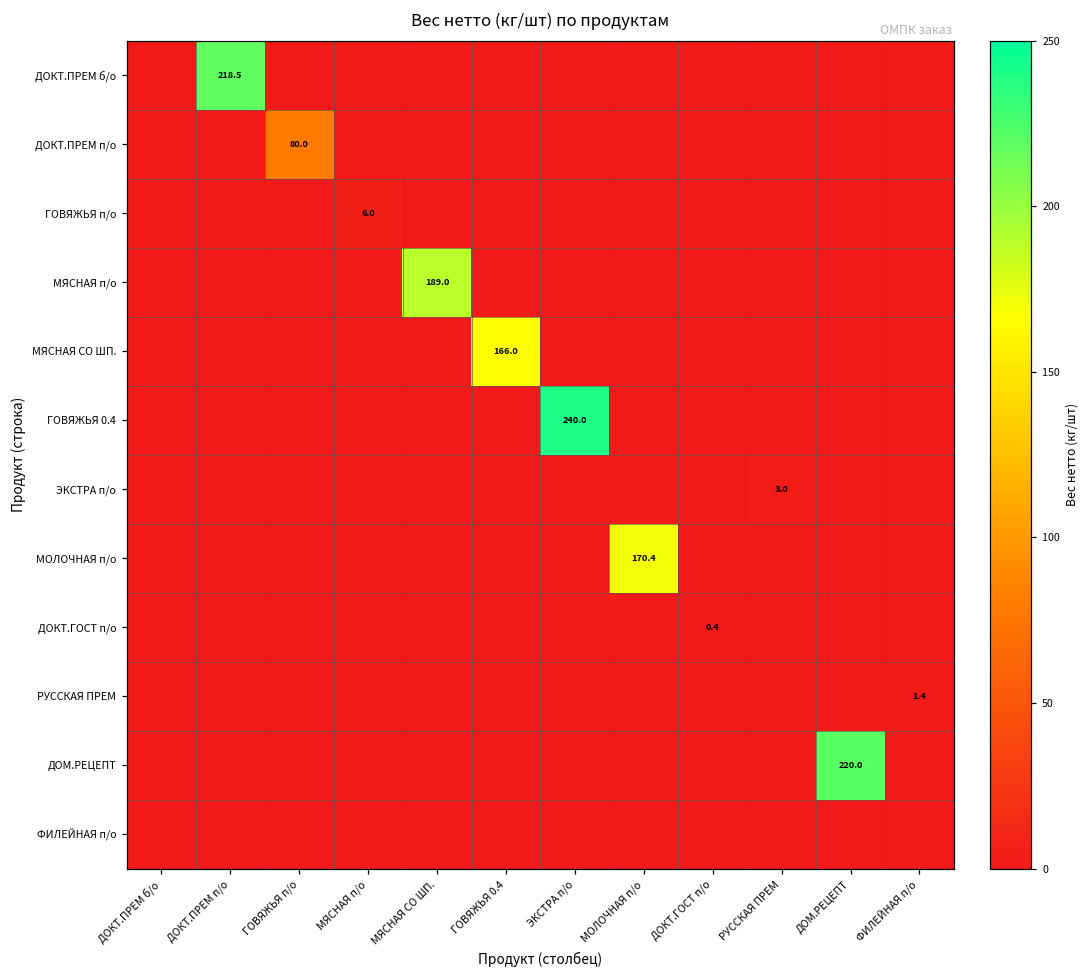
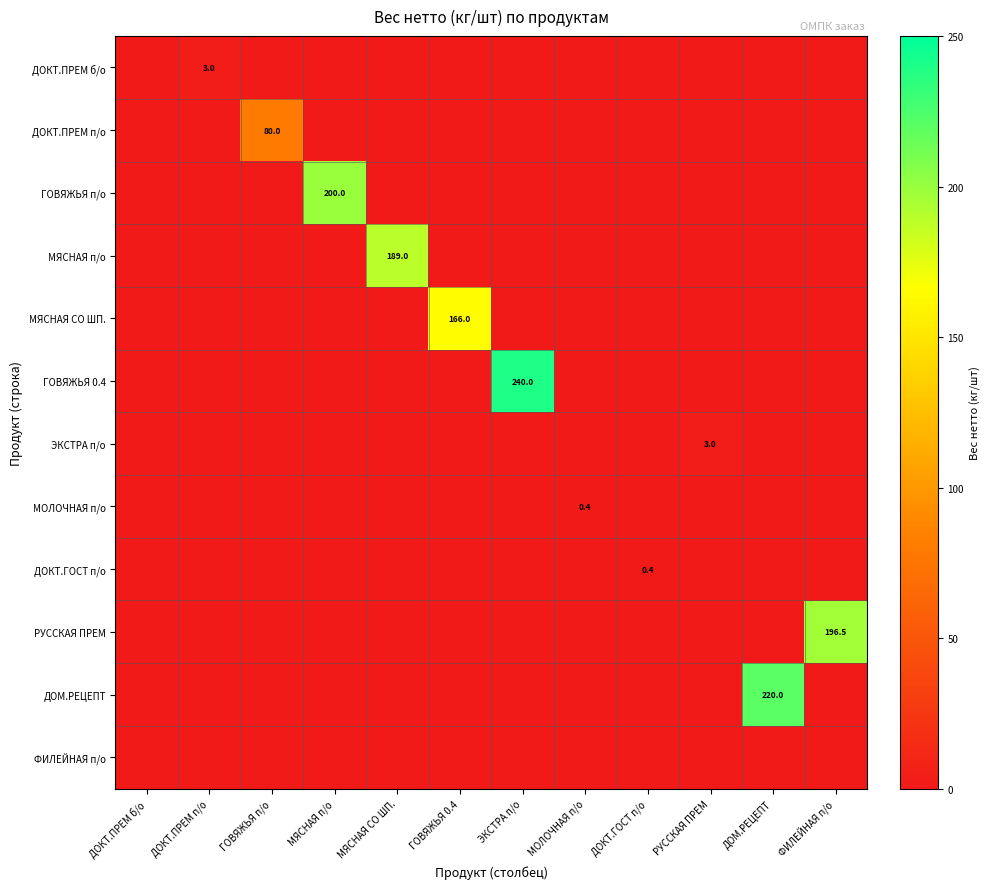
ДОКТ.ПРЕМ б/о, ДОКТ.ПРЕМ п/о: 218.5 -> 3.0
ГОВЯЖЬЯ п/о, МЯСНАЯ п/о: 6.0 -> 200.0
МОЛОЧНАЯ п/о, МОЛОЧНАЯ п/о: 170.4 -> 0.4
РУССКАЯ ПРЕМ, ФИЛЕЙНАЯ п/о: 1.4 -> 196.5
